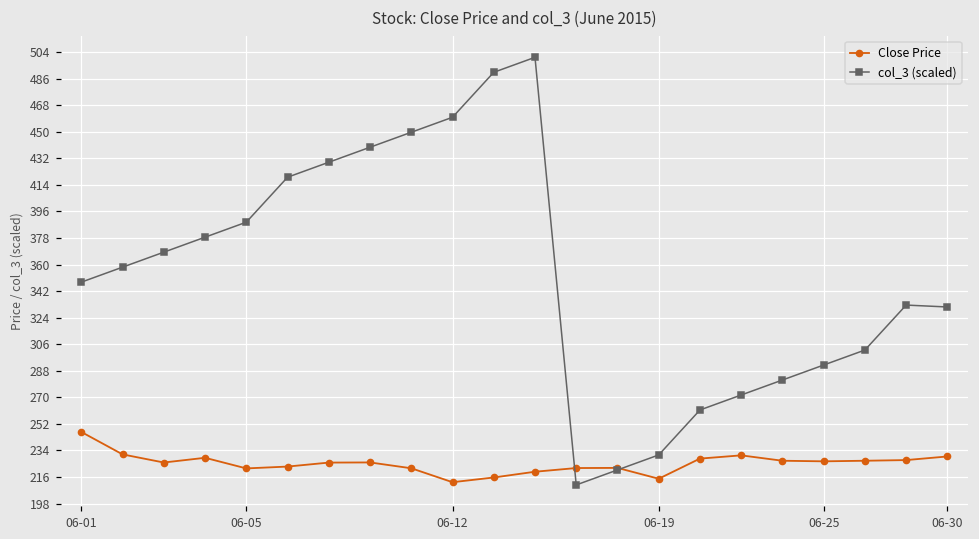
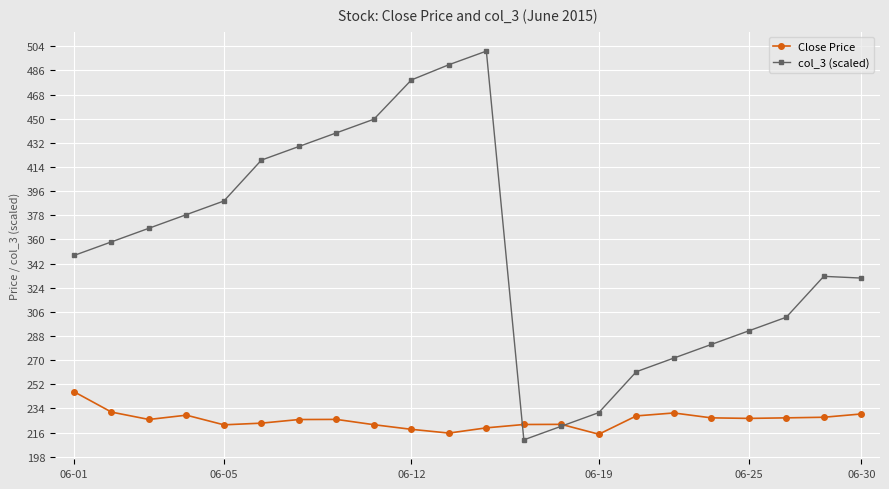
Close Price, 06-12: 212 -> 218
col_3 (scaled), 06-12: 460 -> 479
